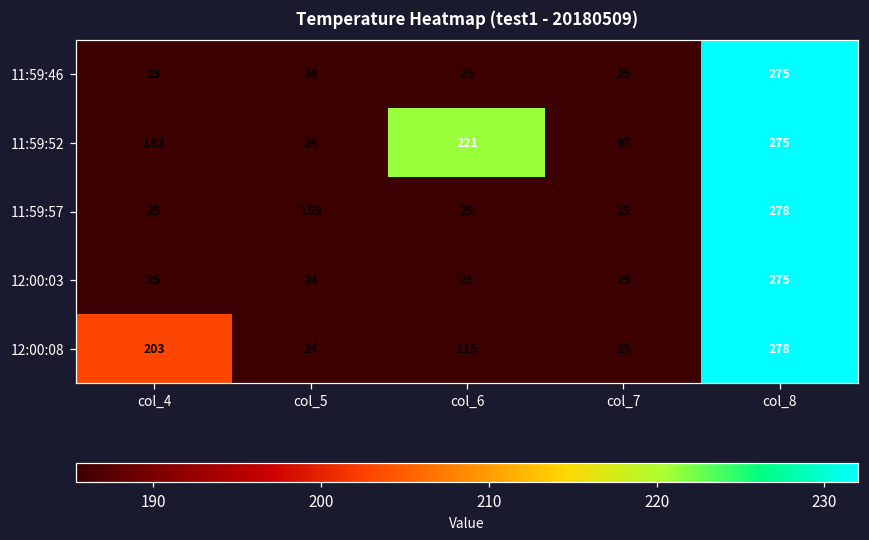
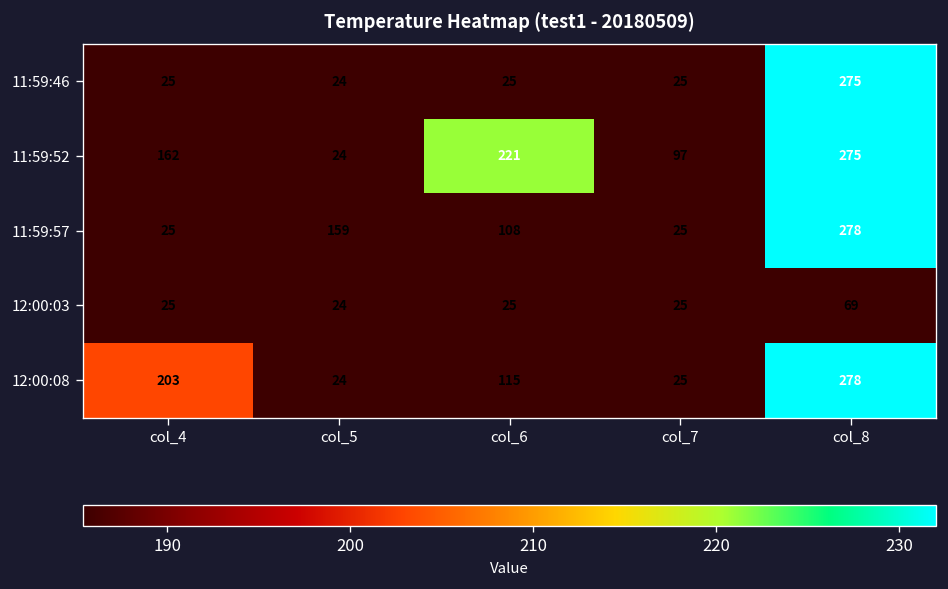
11:59:57, col_6: 25 -> 108
12:00:03, col_8: 275 -> 69
